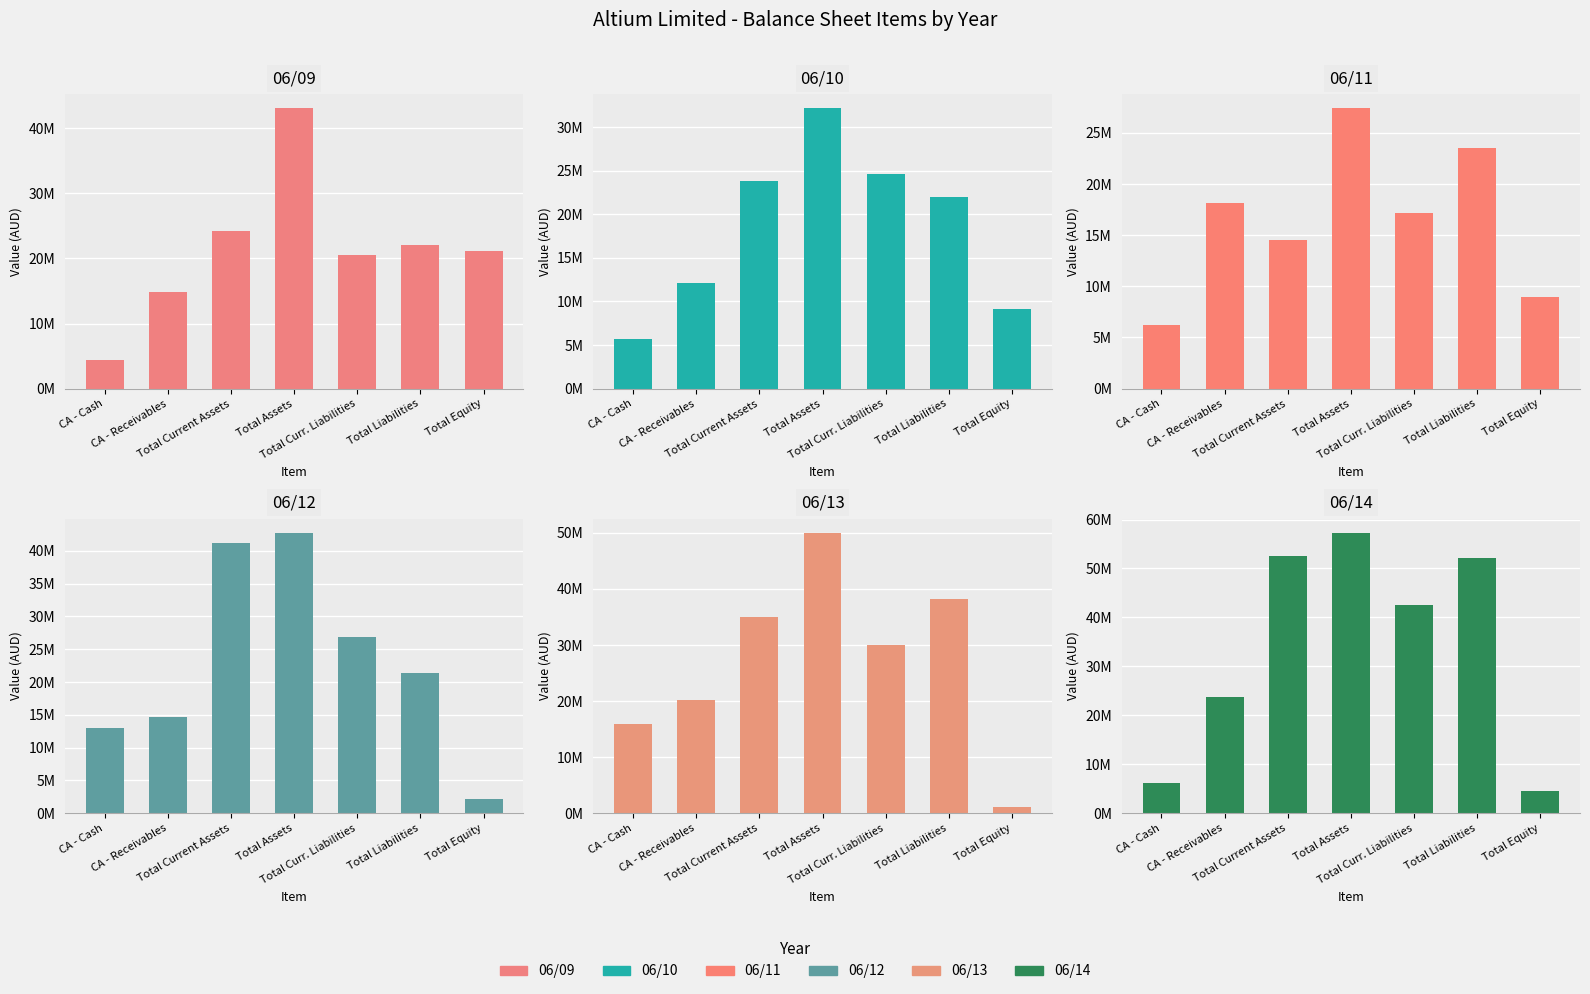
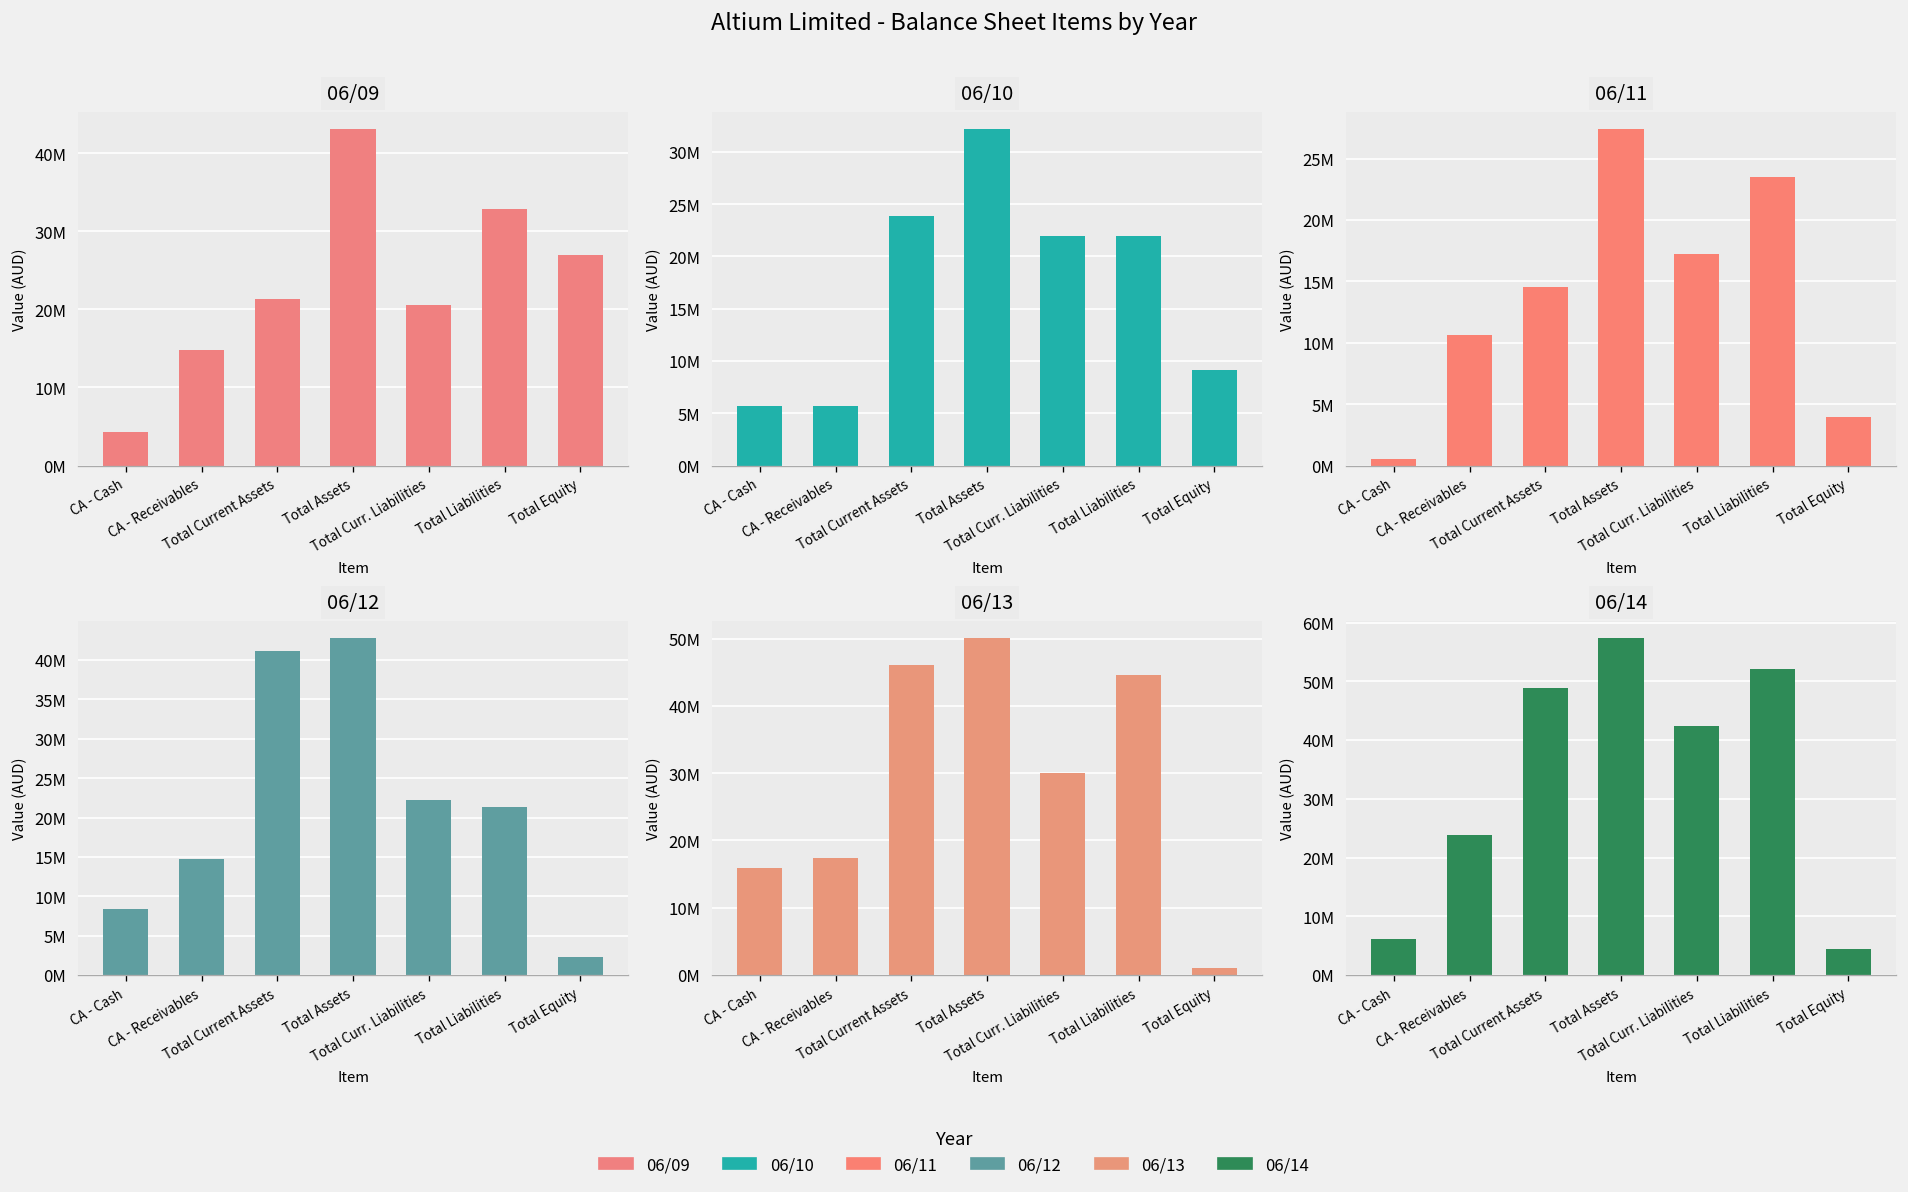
06/09, Total Current Assets: 24000000 -> 21000000
06/09, Total Liabilities: 22000000 -> 33000000
06/09, Total Equity: 21000000 -> 27000000
06/10, CA - Receivables: 12000000 -> 6000000
06/10, Total Curr. Liabilities: 25000000 -> 22000000
06/11, CA - Cash: 6200000 -> 500000
06/11, CA - Receivables: 18100000 -> 10600000
06/11, Total Equity: 9000000 -> 3900000
06/12, CA - Cash: 13000000 -> 8000000
06/12, Total Curr. Liabilities: 27000000 -> 22000000
06/13, CA - Receivables: 20000000 -> 17000000
06/13, Total Current Assets: 35000000 -> 46000000
06/13, Total Liabilities: 38000000 -> 45000000
06/14, Total Current Assets: 52000000 -> 49000000
